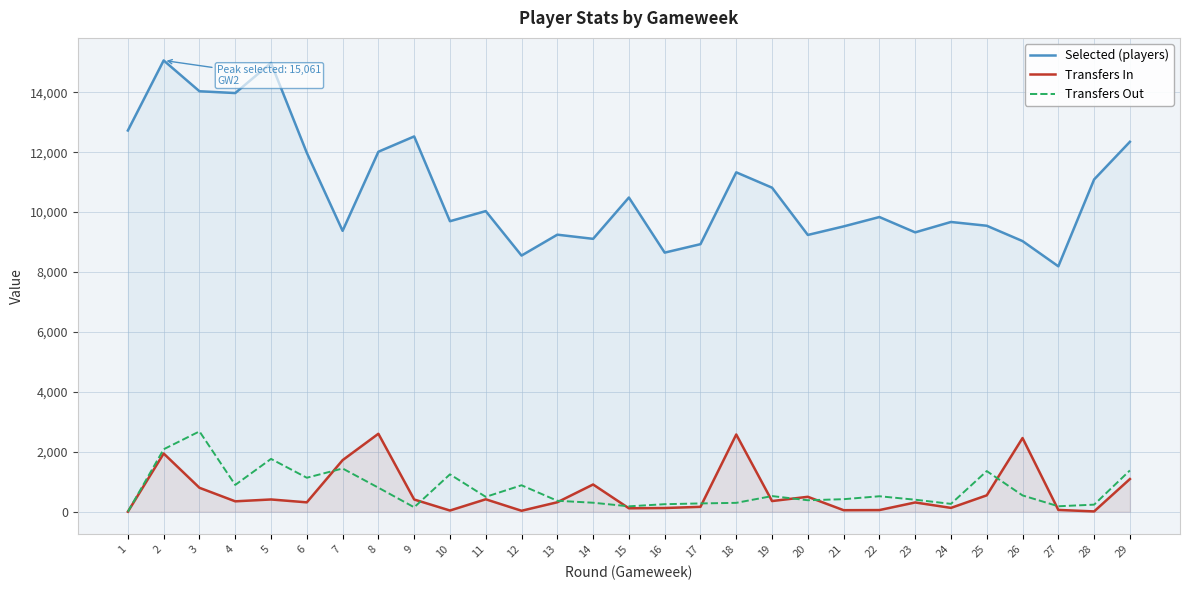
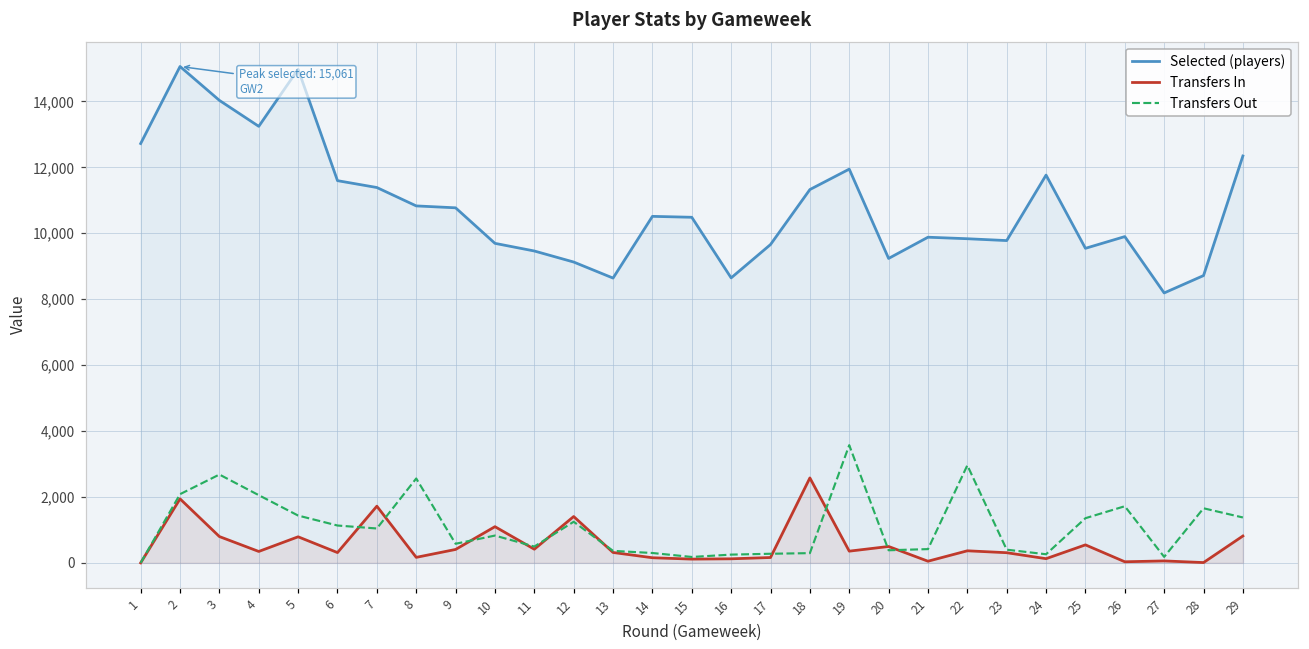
Selected (players), 4: 14,000 -> 13,200
Transfers Out, 4: 900 -> 2,100
Transfers In, 5: 400 -> 800
Transfers Out, 5: 1,800 -> 1,400
Selected (players), 6: 12,000 -> 11,600
Selected (players), 7: 9,400 -> 11,400
Transfers Out, 7: 1,400 -> 1,000
Selected (players), 8: 12,000 -> 10,800
Transfers In, 8: 2,600 -> 200
Transfers Out, 8: 800 -> 2,600
Selected (players), 9: 12,500 -> 10,800
Transfers Out, 9: 100 -> 600
Transfers In, 10: 0 -> 1,100
Transfers Out, 10: 1,200 -> 800
Selected (players), 11: 10,000 -> 9,500
Selected (players), 12: 8,500 -> 9,100
Transfers In, 12: 0 -> 1,400
Transfers Out, 12: 900 -> 1,200
Selected (players), 13: 9,200 -> 8,600
Selected (players), 14: 9,100 -> 10,500
Transfers In, 14: 900 -> 200
Selected (players), 17: 8,900 -> 9,700
Selected (players), 19: 10,800 -> 11,900
Transfers Out, 19: 500 -> 3,600
Selected (players), 21: 9,500 -> 9,900
Transfers In, 22: 100 -> 400
Transfers Out, 22: 500 -> 3,000
Selected (players), 23: 9,300 -> 9,800
Selected (players), 24: 9,700 -> 11,800
Selected (players), 26: 9,000 -> 9,900
Transfers In, 26: 2,500 -> 0
Transfers Out, 26: 500 -> 1,700
Selected (players), 28: 11,100 -> 8,700
Transfers Out, 28: 200 -> 1,700
Transfers In, 29: 1,100 -> 800
